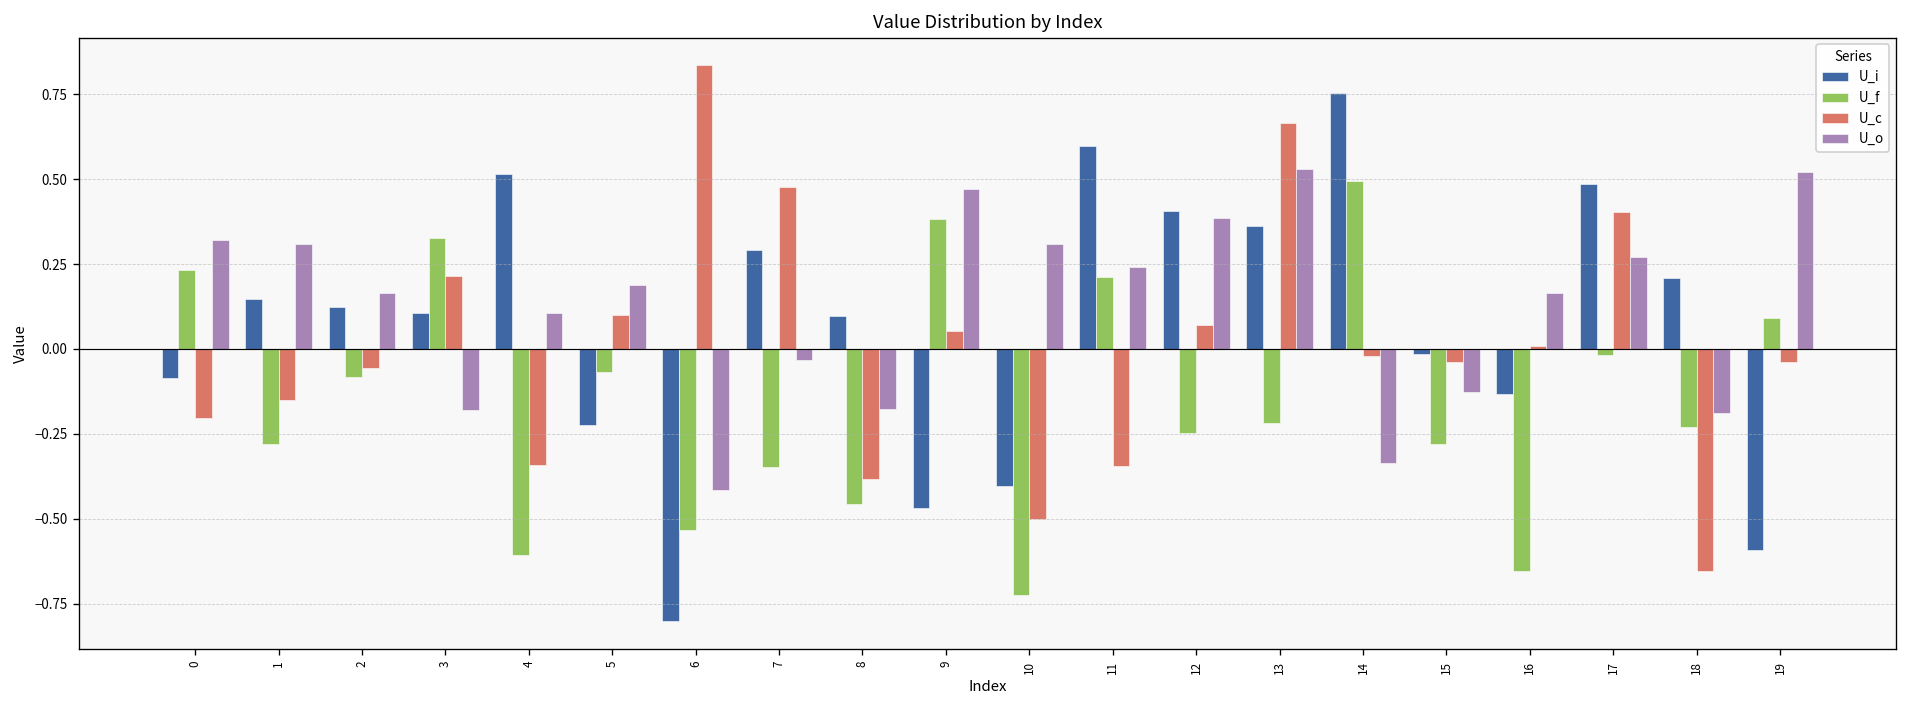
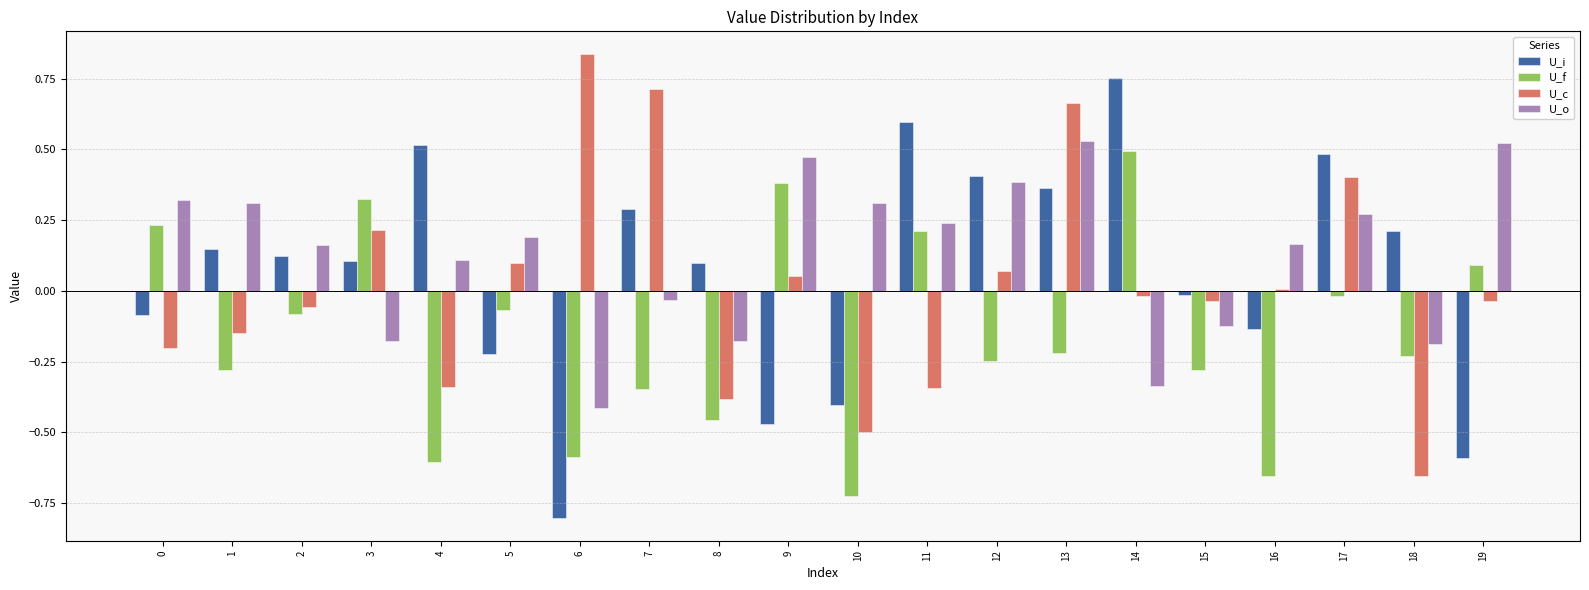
U_f, 6: -0.53 -> -0.59
U_c, 7: 0.48 -> 0.71
